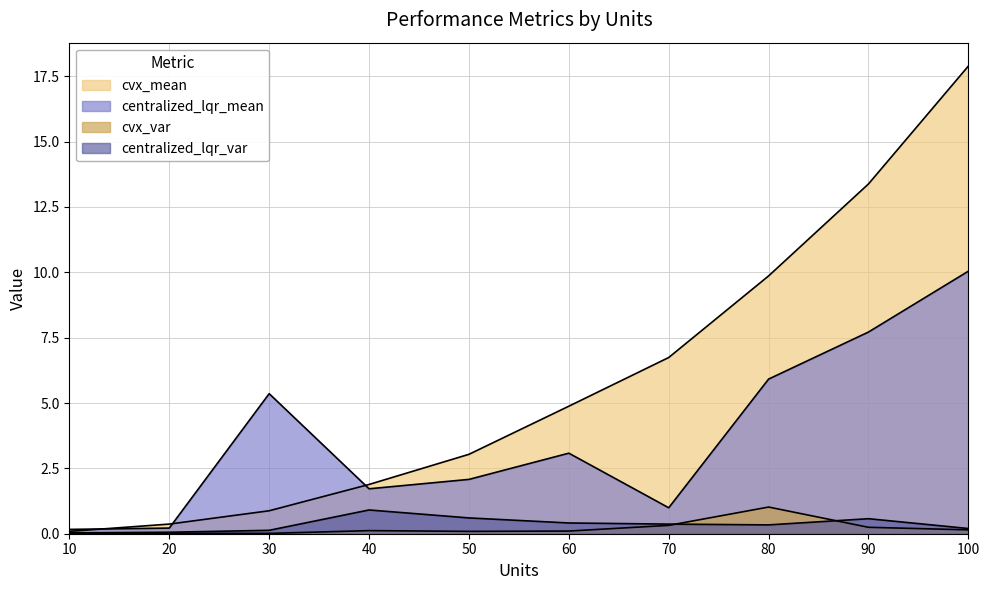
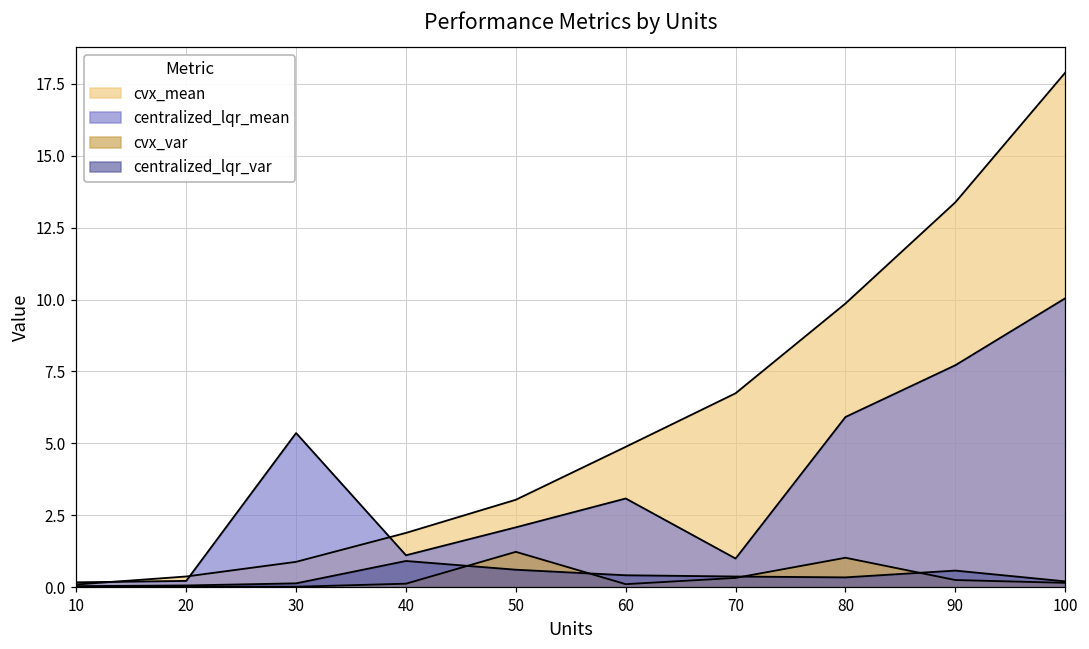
centralized_lqr_mean, 40: 1.7 -> 1.1
cvx_var, 50: 0.1 -> 1.2
